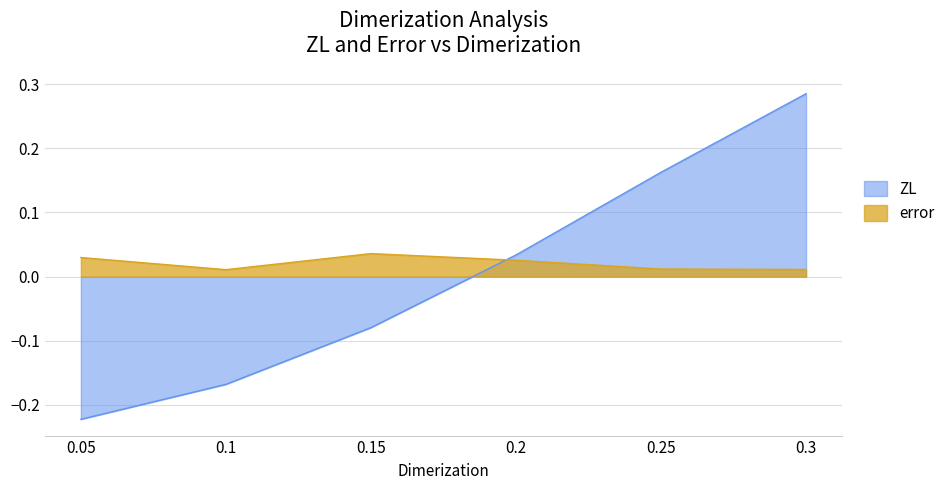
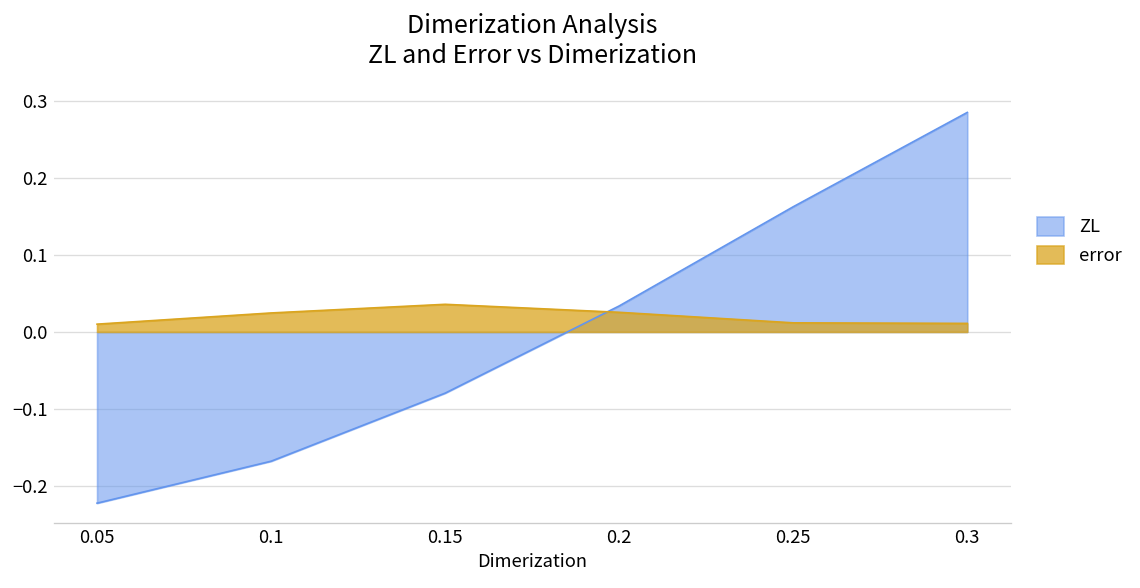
error, 0.05: 0.03 -> 0.01
error, 0.1: 0.01 -> 0.02
